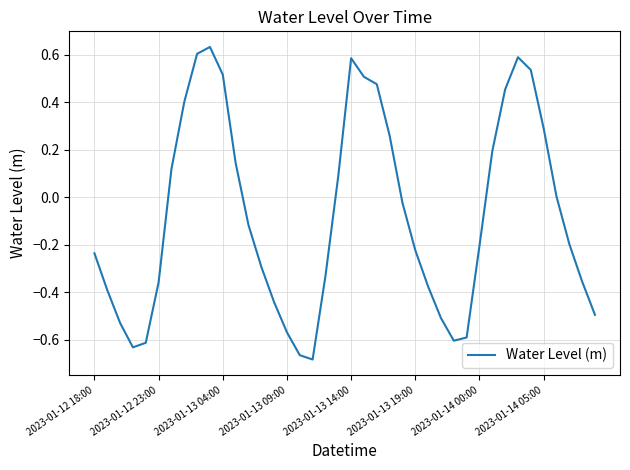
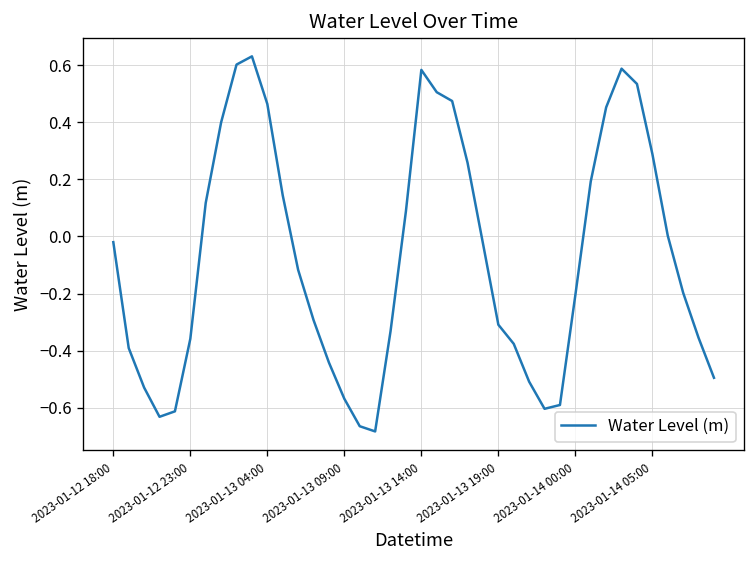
2023-01-12 18:00: -0.24 -> -0.02
2023-01-13 04:00: 0.52 -> 0.46
2023-01-13 19:00: -0.22 -> -0.31
